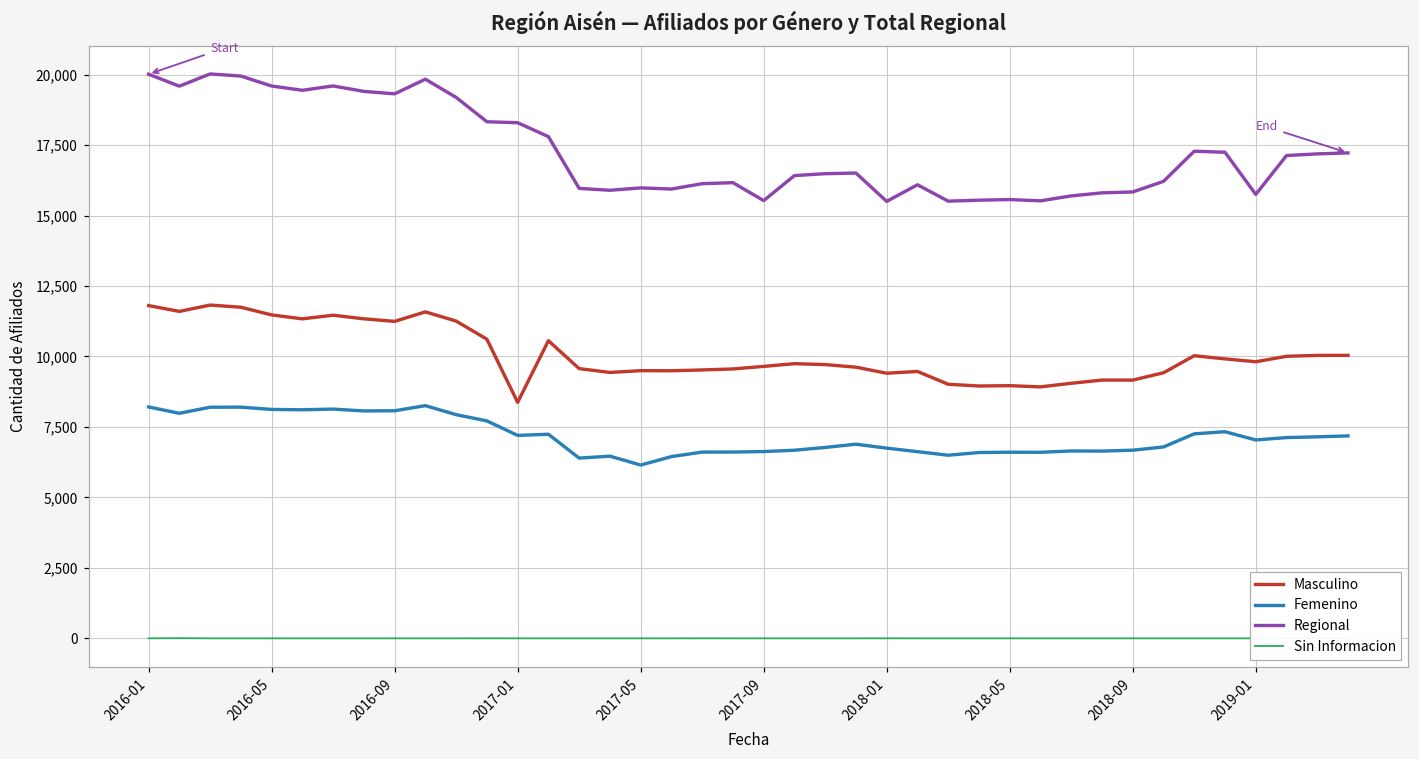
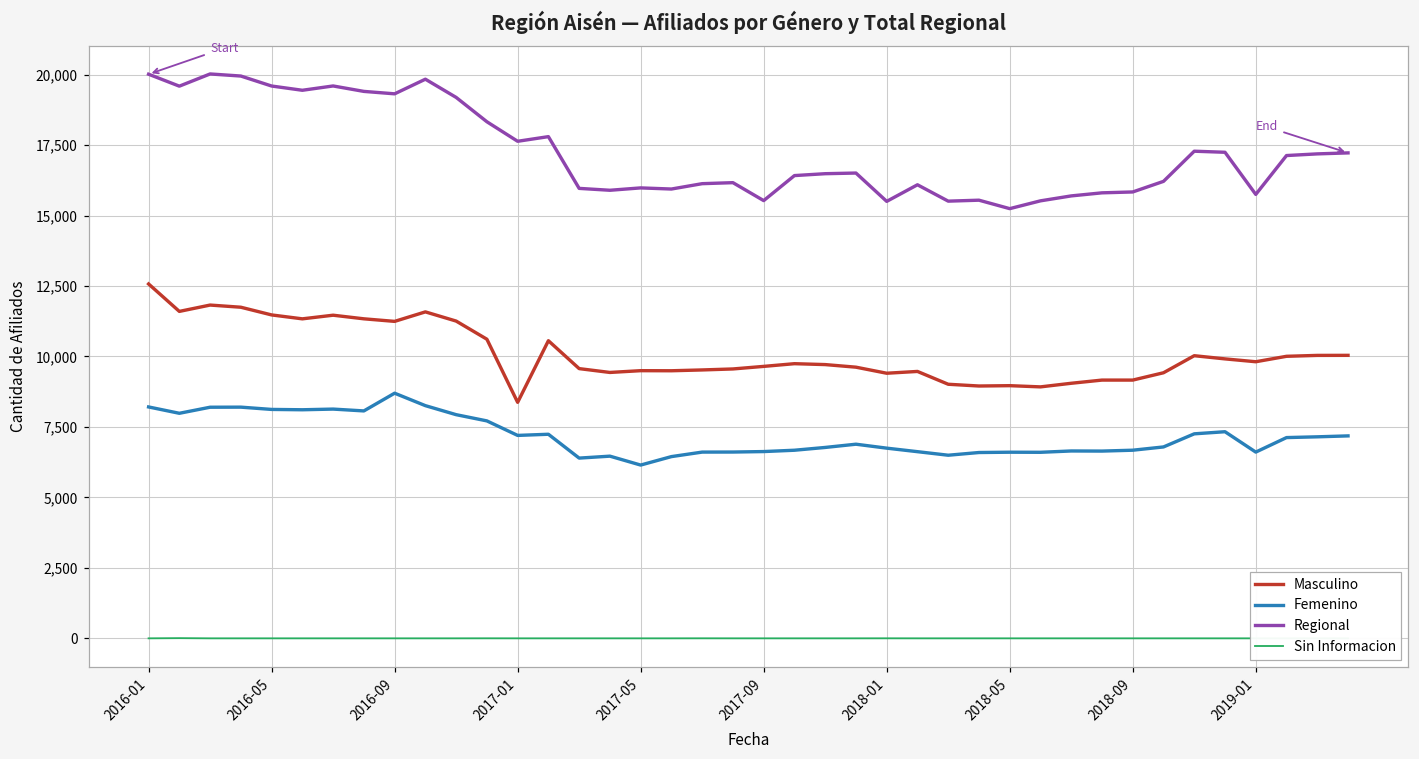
Masculino, 2016-01: 11,800 -> 12,600
Femenino, 2016-09: 8,100 -> 8,700
Regional, 2017-01: 18,300 -> 17,600
Regional, 2018-05: 15,600 -> 15,200
Femenino, 2019-01: 7,000 -> 6,600
